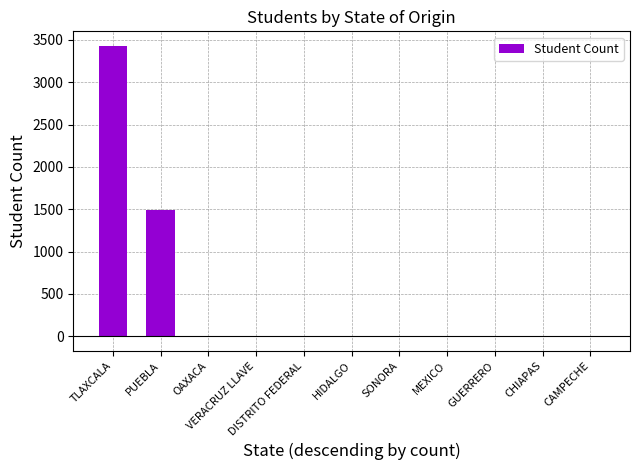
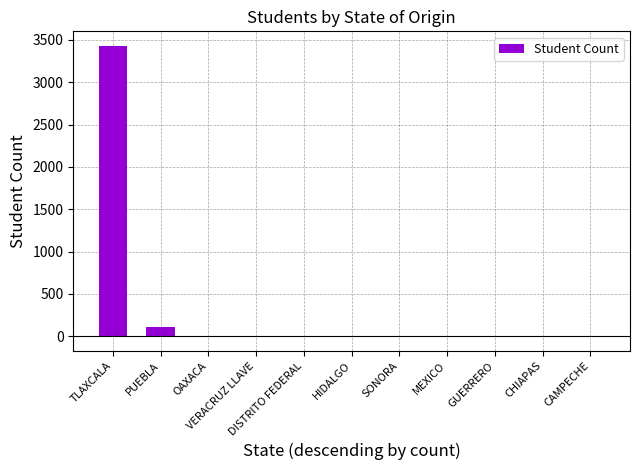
PUEBLA: 1500 -> 100
